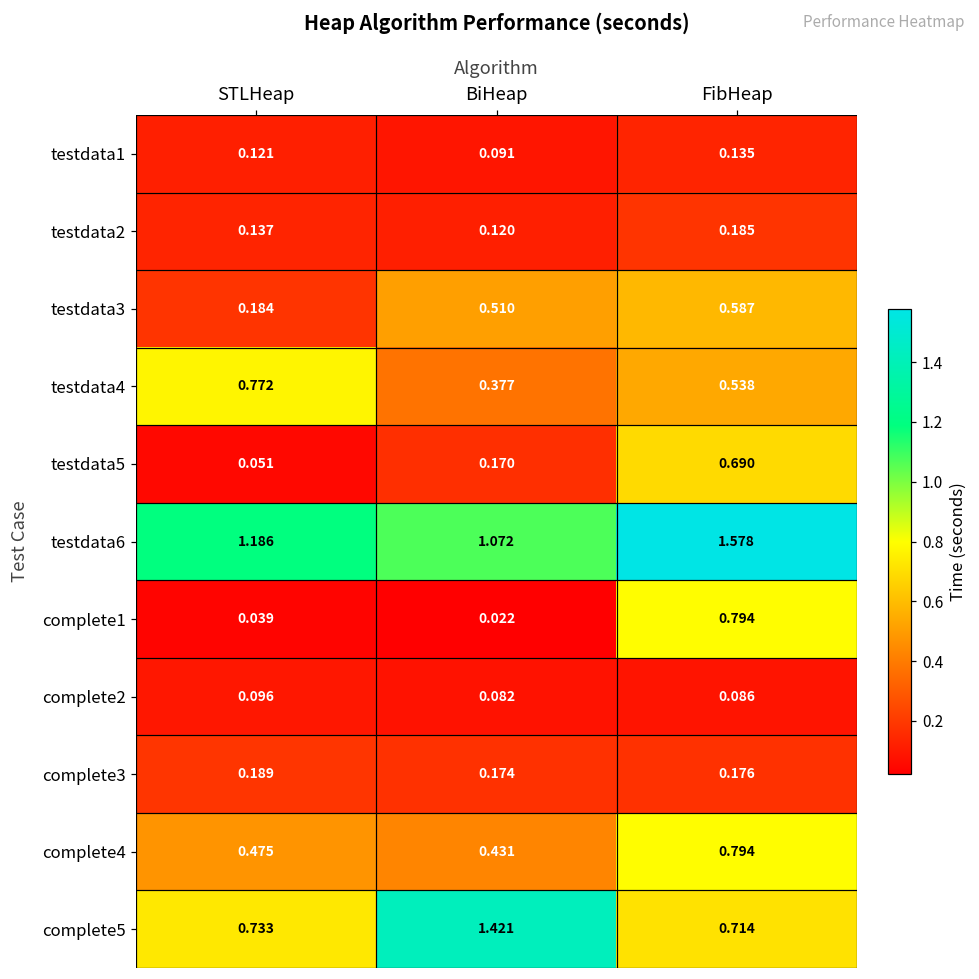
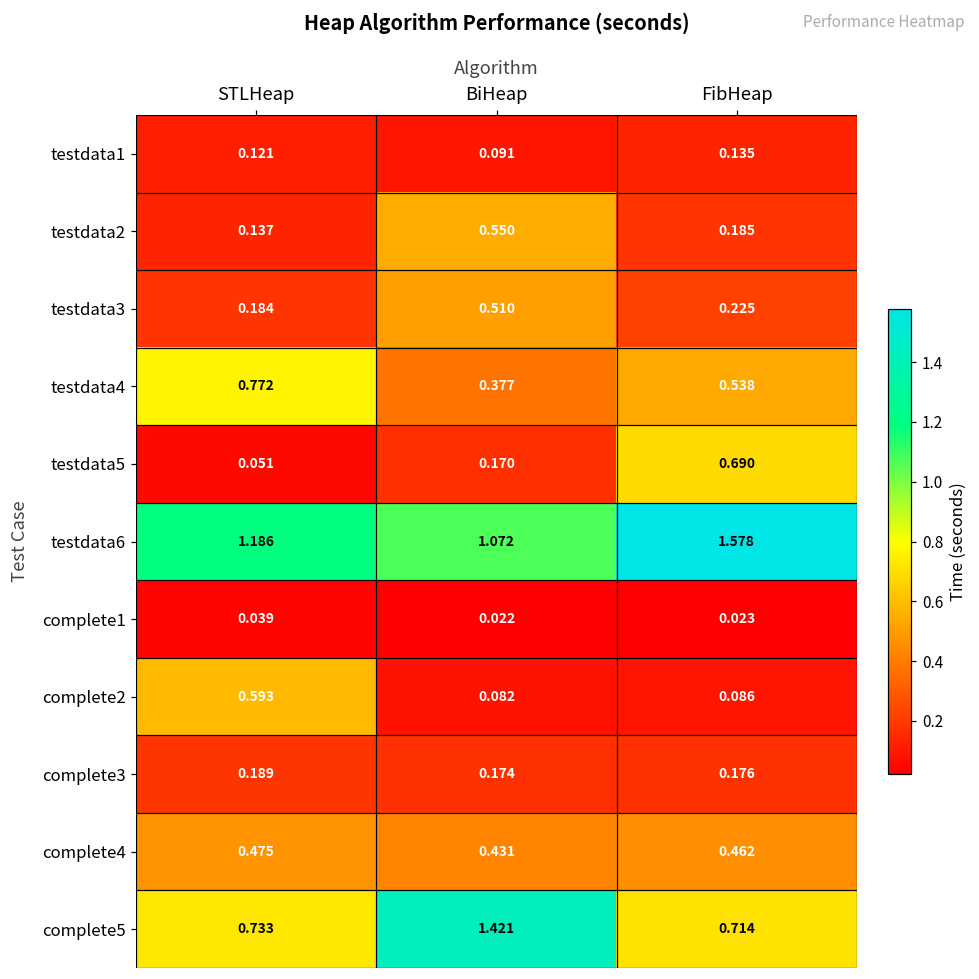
testdata2, BiHeap: 0.120 -> 0.550
testdata3, FibHeap: 0.587 -> 0.225
complete1, FibHeap: 0.794 -> 0.023
complete2, STLHeap: 0.096 -> 0.593
complete4, FibHeap: 0.794 -> 0.462
